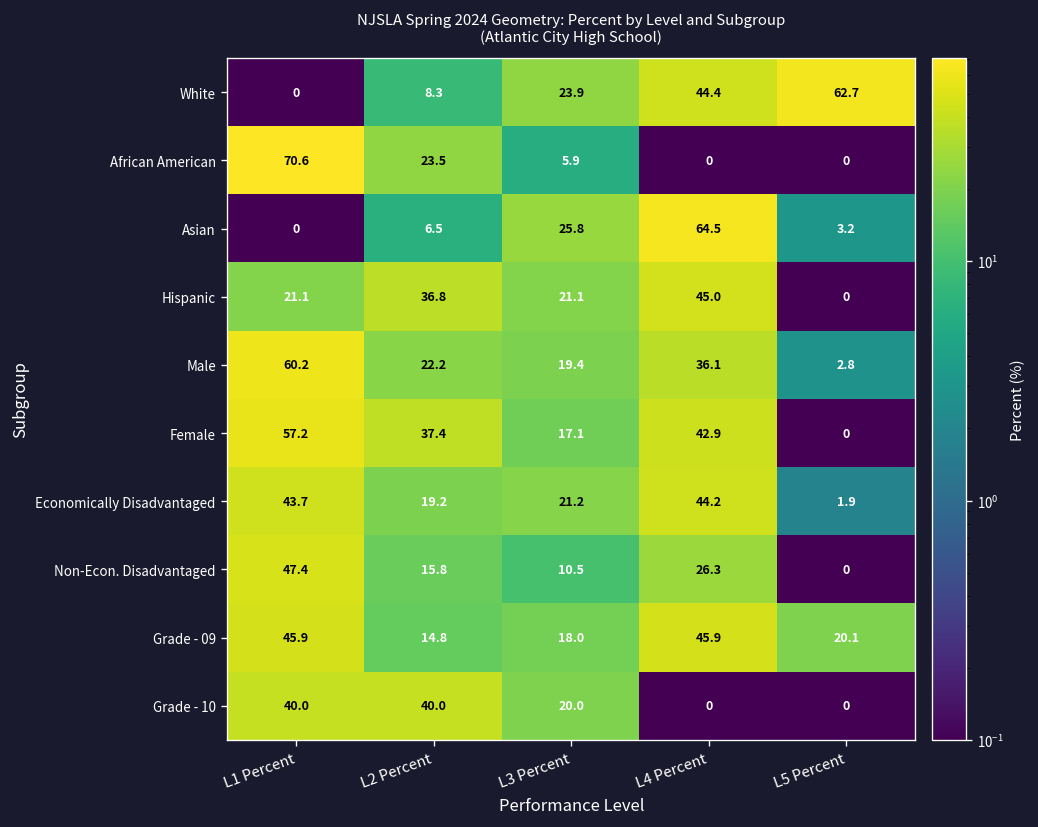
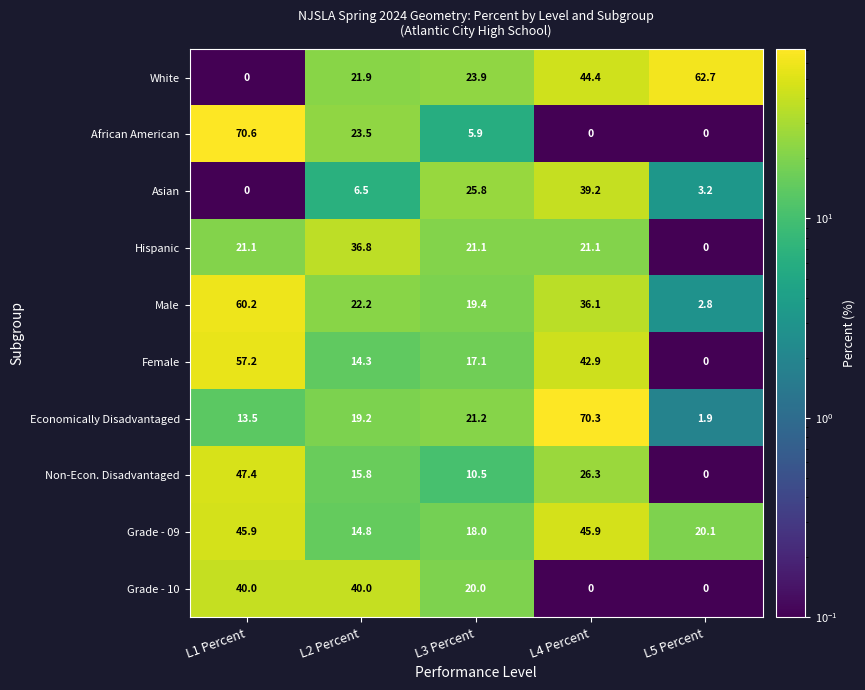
White, L2 Percent: 8.3 -> 21.9
Asian, L4 Percent: 64.5 -> 39.2
Hispanic, L4 Percent: 45.0 -> 21.1
Female, L2 Percent: 37.4 -> 14.3
Economically Disadvantaged, L1 Percent: 43.7 -> 13.5
Economically Disadvantaged, L4 Percent: 44.2 -> 70.3
